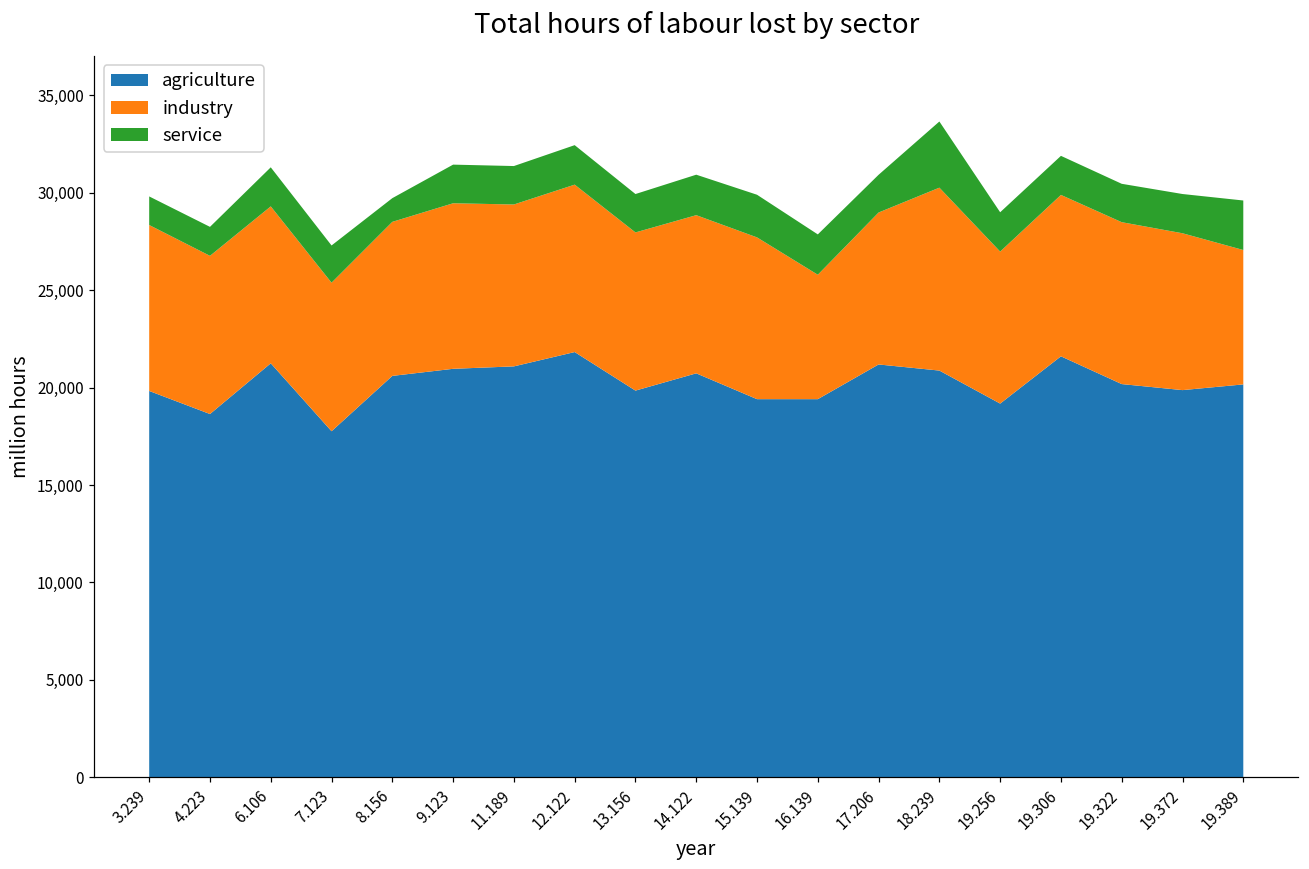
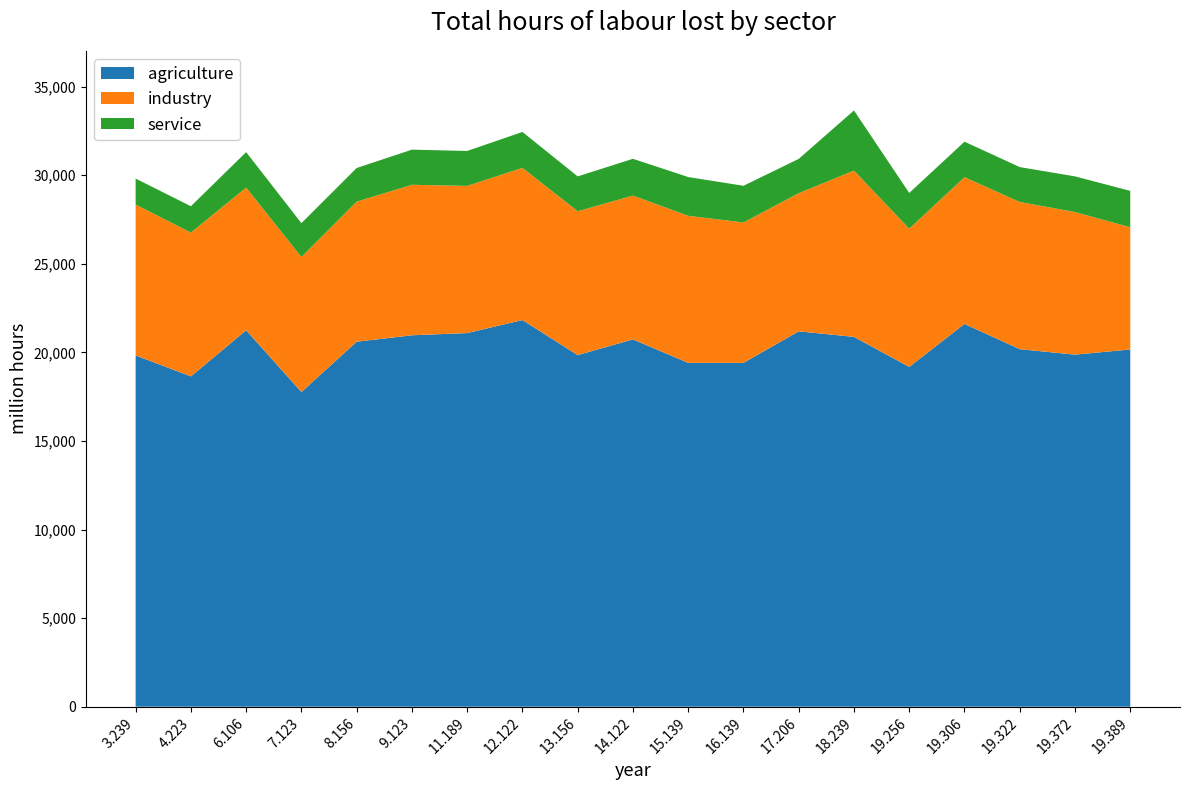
service, 8.156: 1,200 -> 1,900
industry, 16.139: 6,400 -> 7,900
service, 19.389: 2,500 -> 2,100
